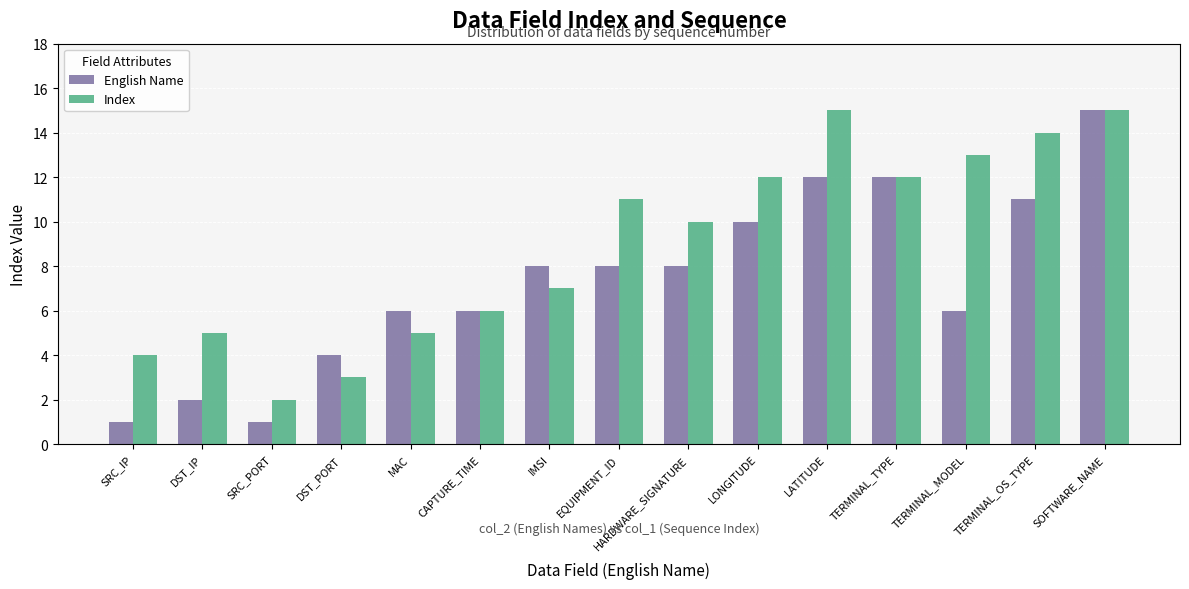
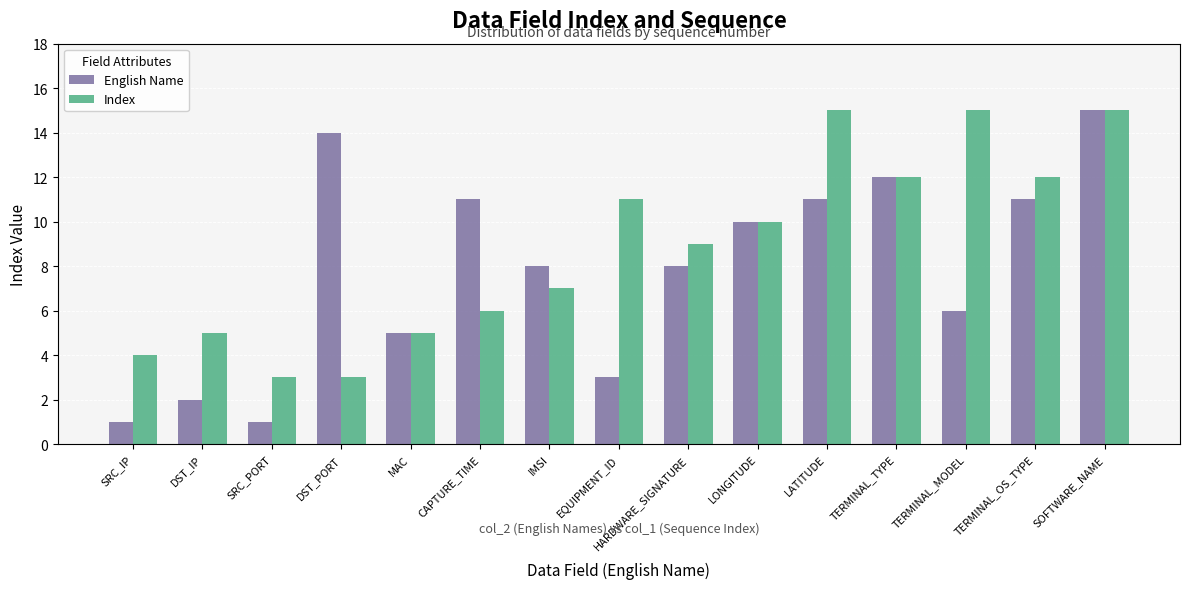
Index, SRC_PORT: 2 -> 3
English Name, DST_PORT: 4 -> 14
English Name, MAC: 6 -> 5
English Name, CAPTURE_TIME: 6 -> 11
English Name, EQUIPMENT_ID: 8 -> 3
Index, HARDWARE_SIGNATURE: 10 -> 9
Index, LONGITUDE: 12 -> 10
English Name, LATITUDE: 12 -> 11
Index, TERMINAL_MODEL: 13 -> 15
Index, TERMINAL_OS_TYPE: 14 -> 12
